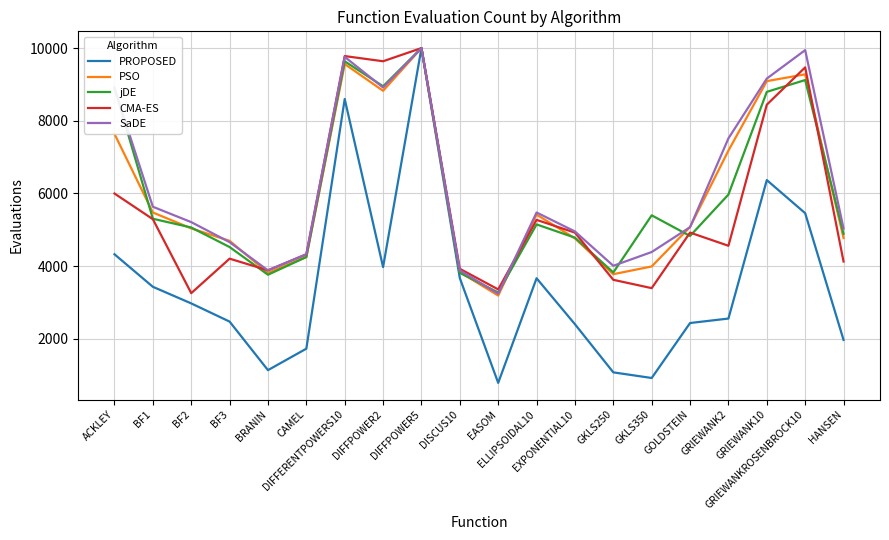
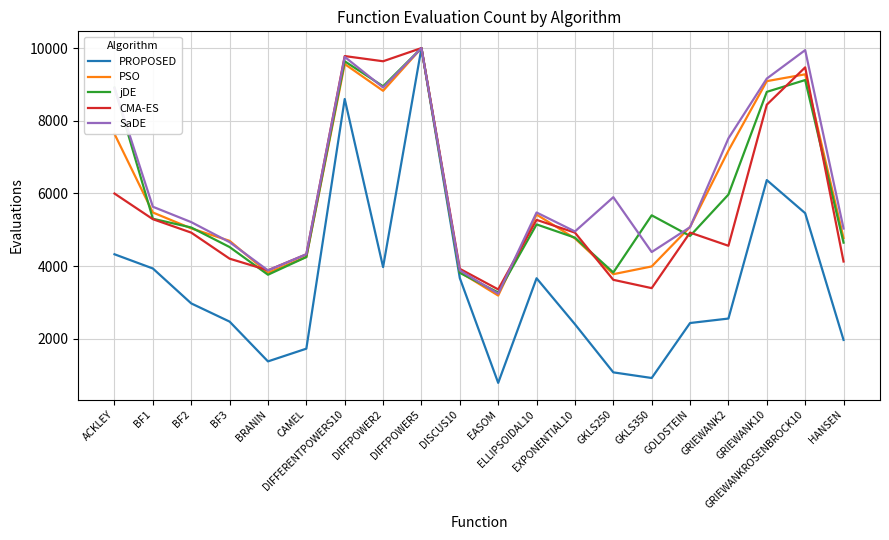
PROPOSED, BF1: 3400 -> 3900
CMA-ES, BF2: 3300 -> 4900
PROPOSED, BRANIN: 1100 -> 1400
SaDE, GKLS250: 4000 -> 5900
jDE, HANSEN: 4900 -> 4600
